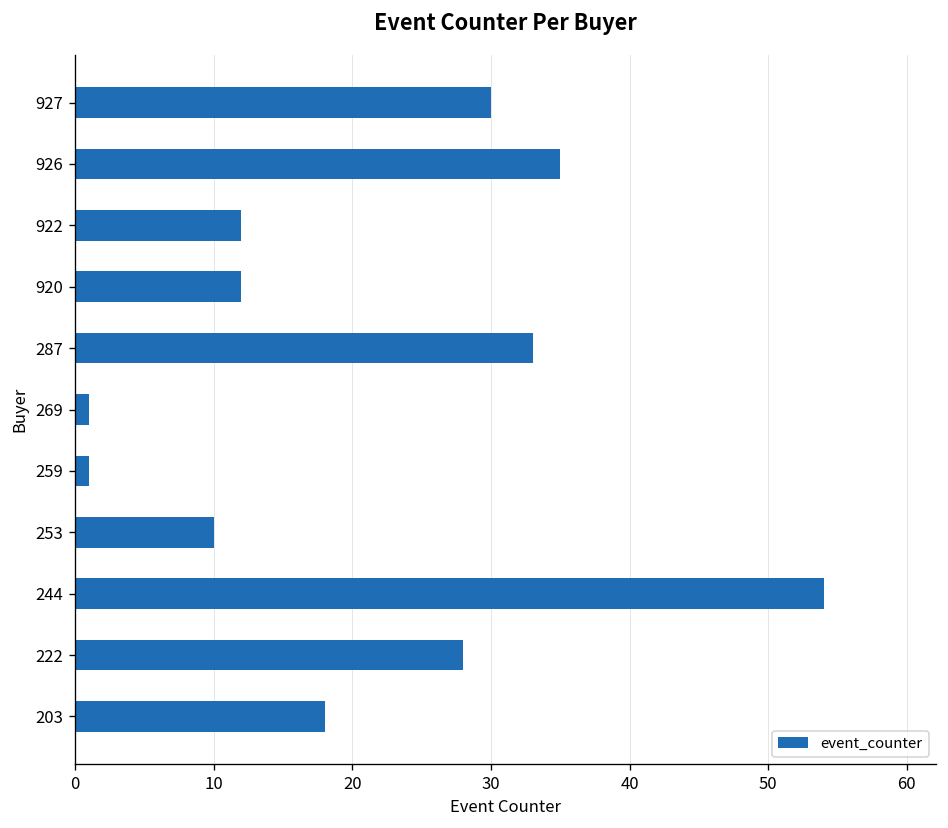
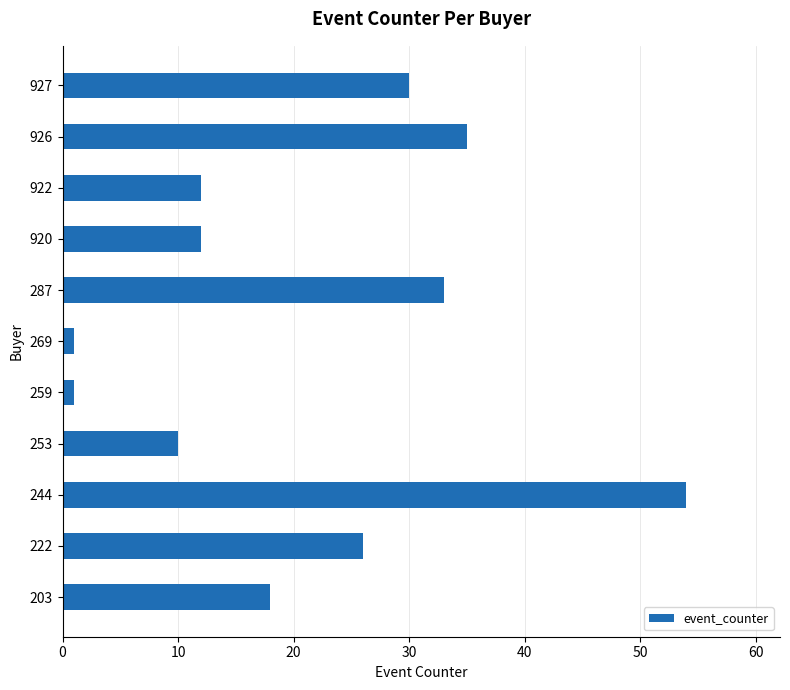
222: 28 -> 26
